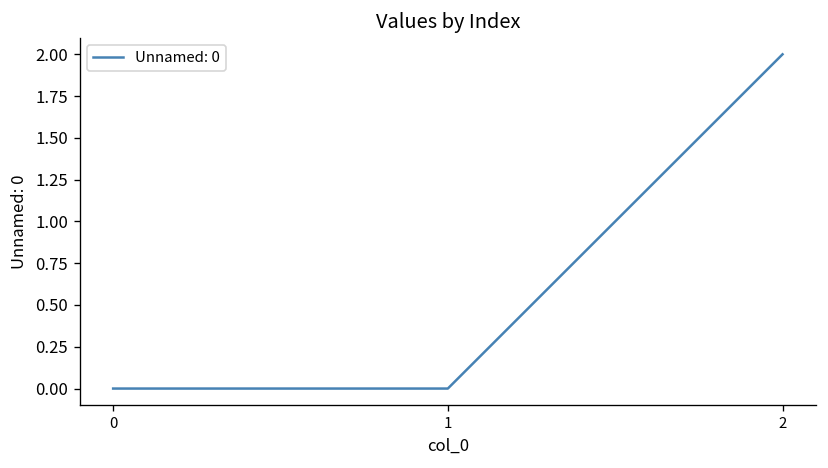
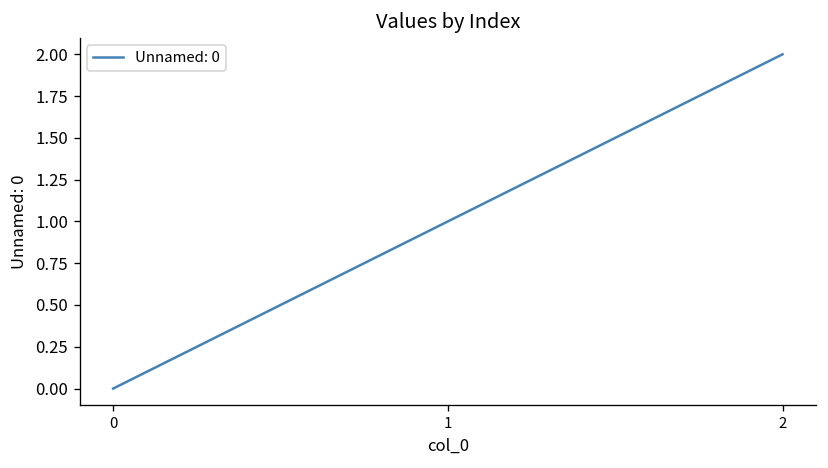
1: 0 -> 1
